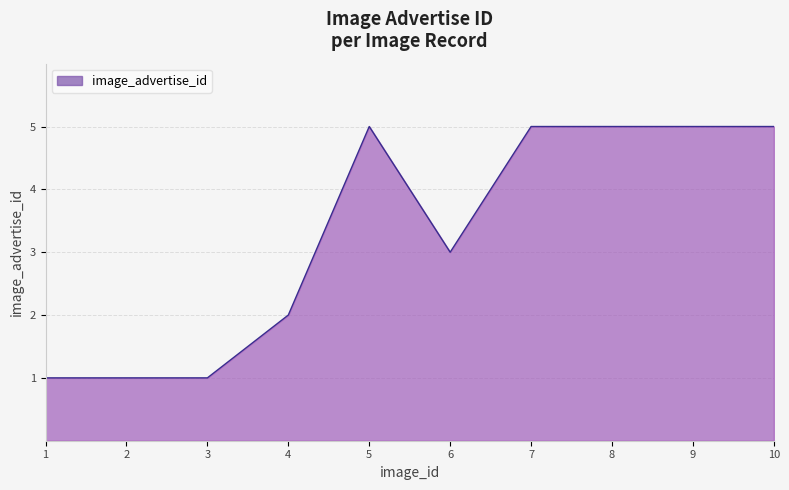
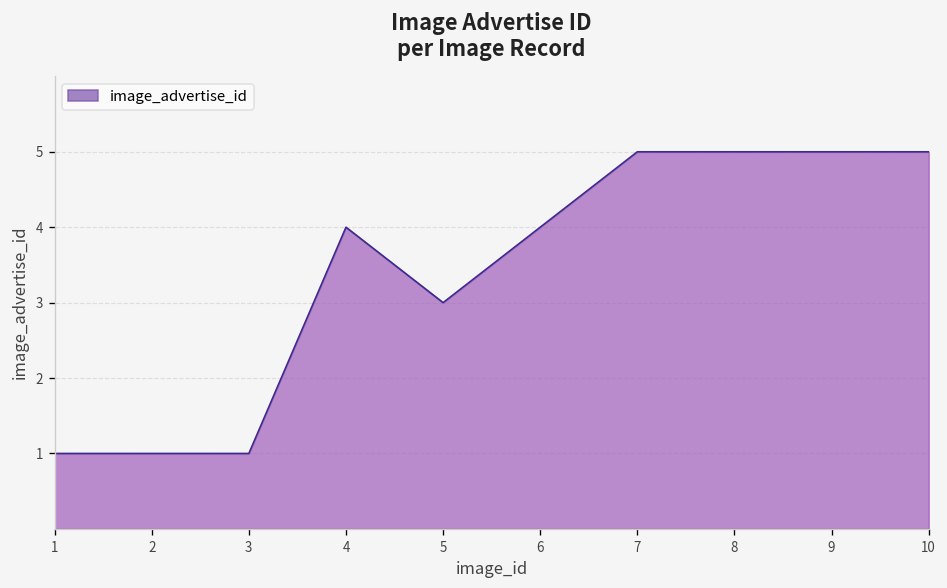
4: 2 -> 4
5: 5 -> 3
6: 3 -> 4
